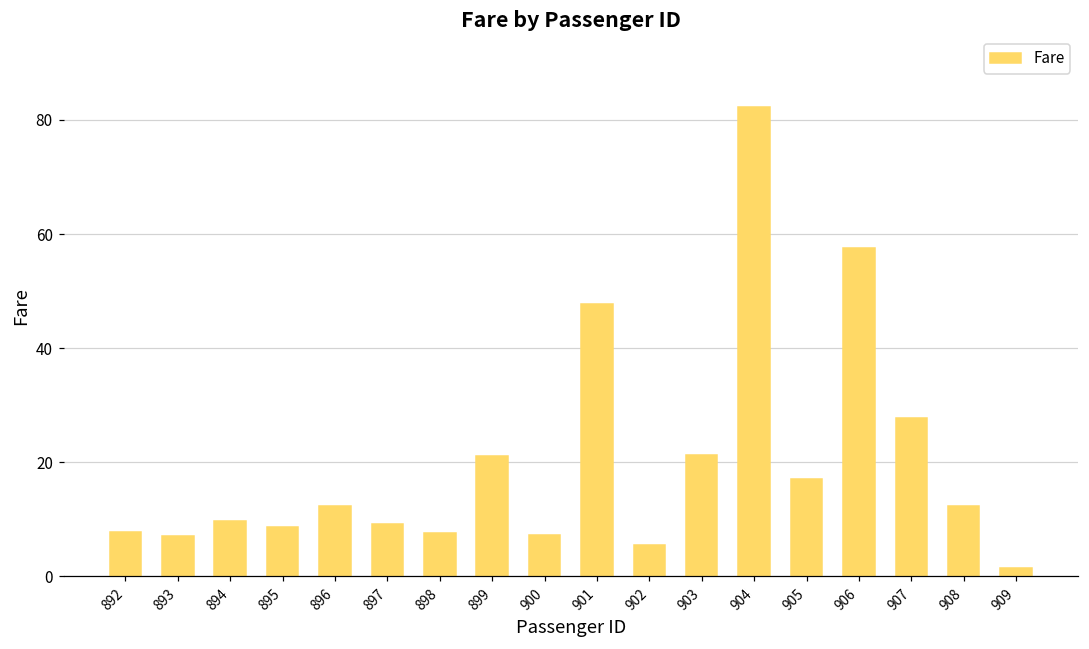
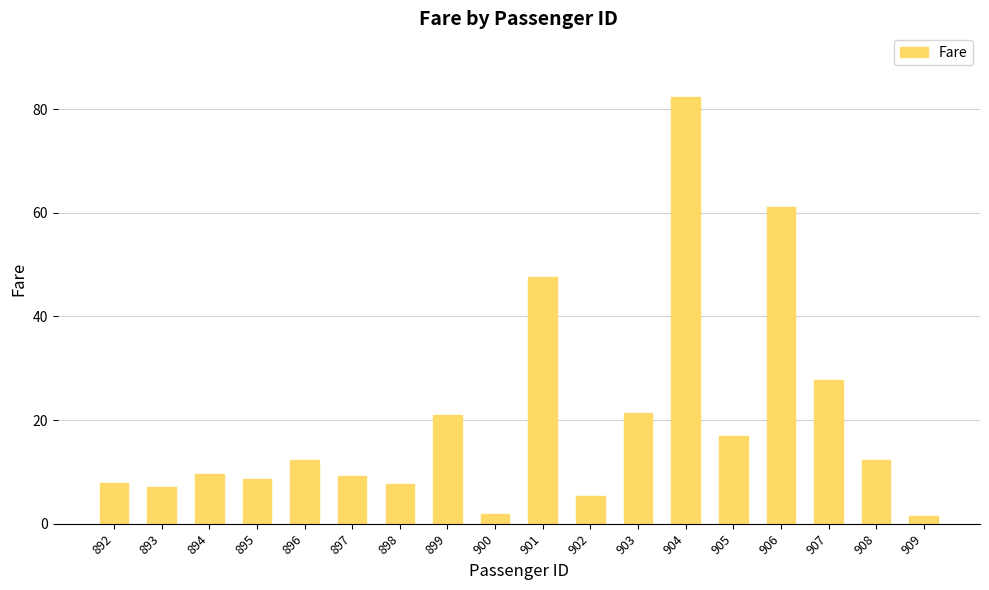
900: 7 -> 2
906: 58 -> 61
